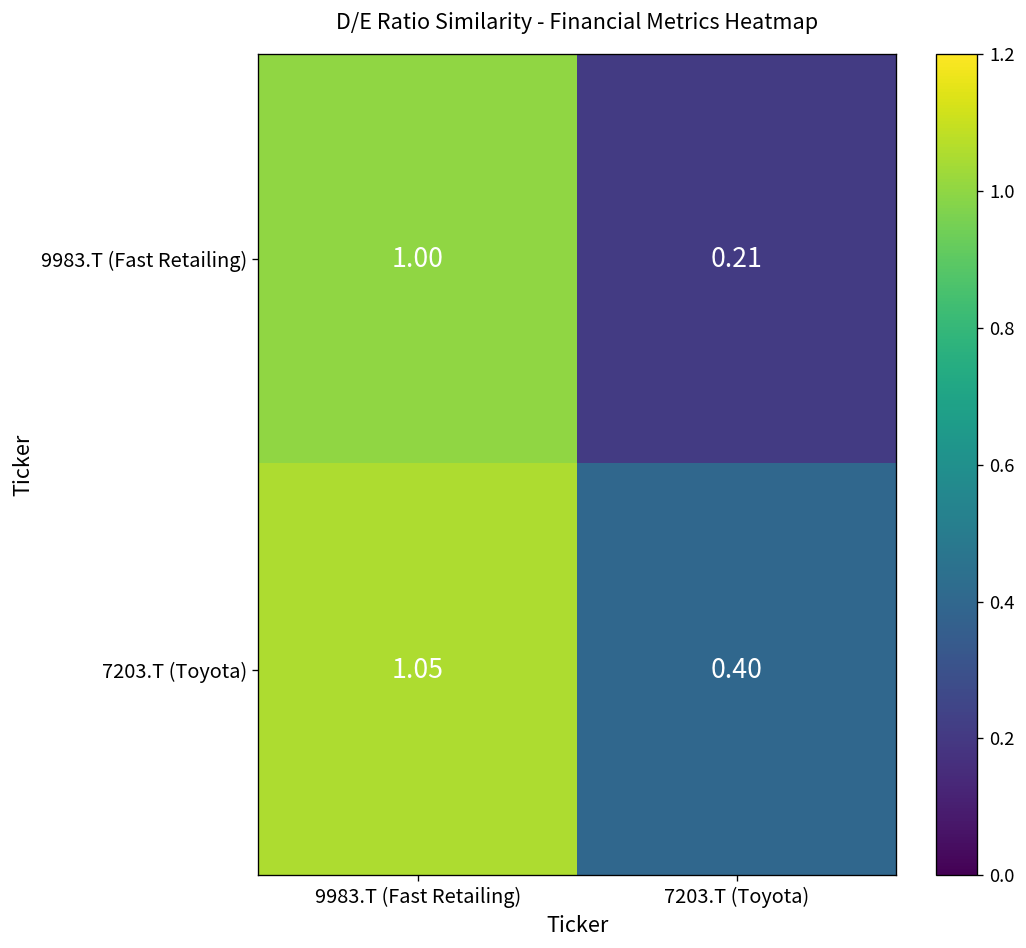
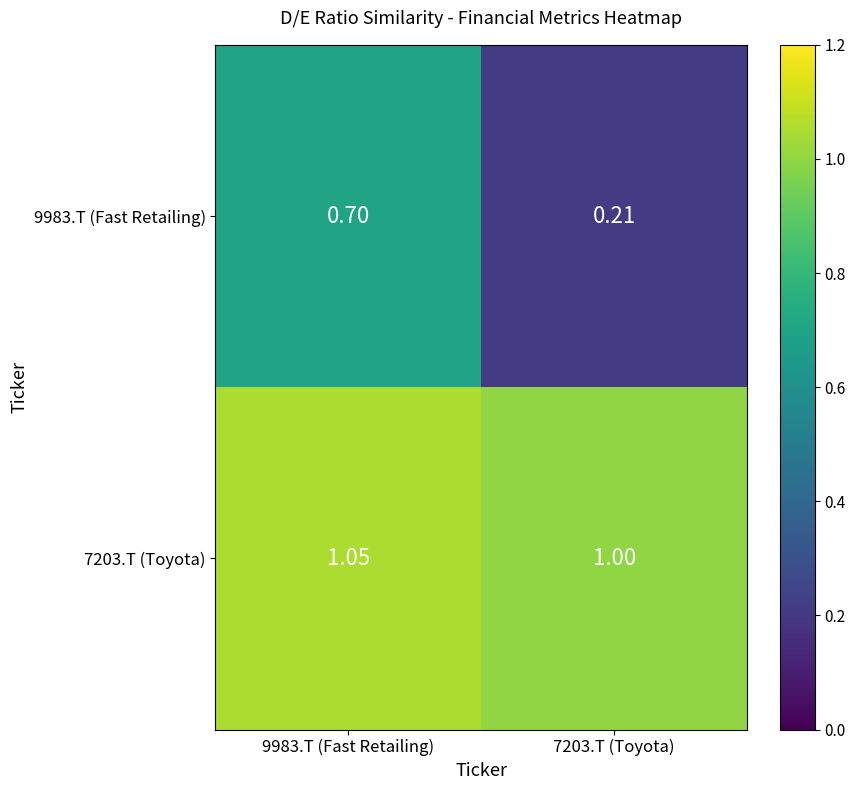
9983.T (Fast Retailing), 9983.T (Fast Retailing): 1.00 -> 0.70
7203.T (Toyota), 7203.T (Toyota): 0.40 -> 1.00
